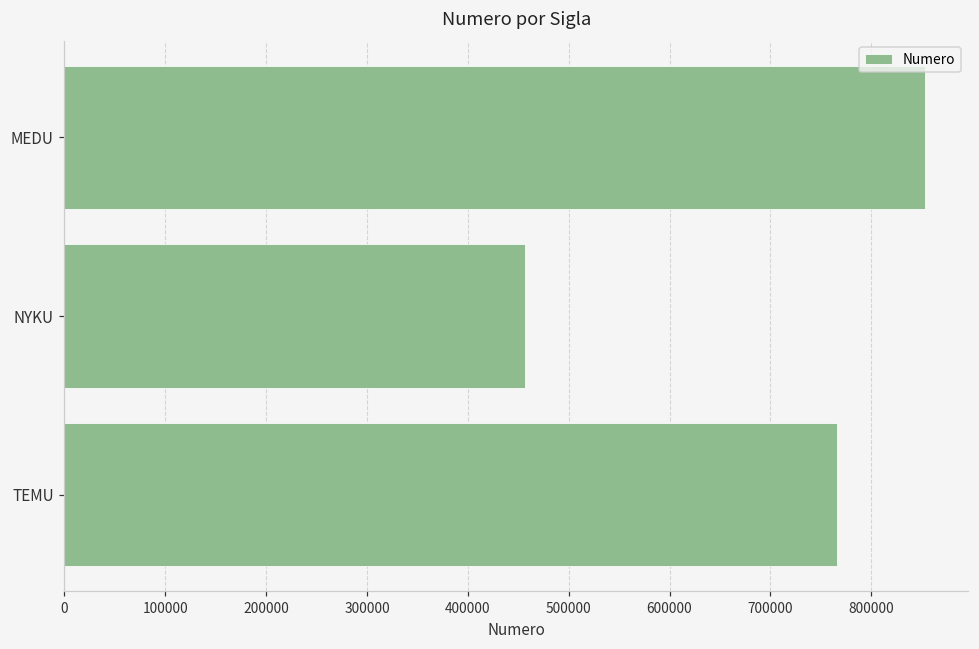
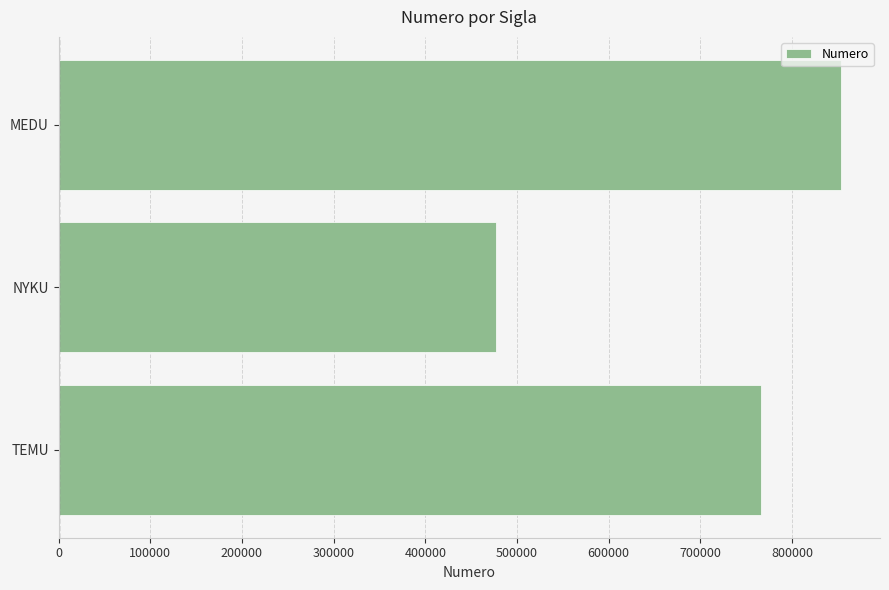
NYKU: 460000 -> 480000
